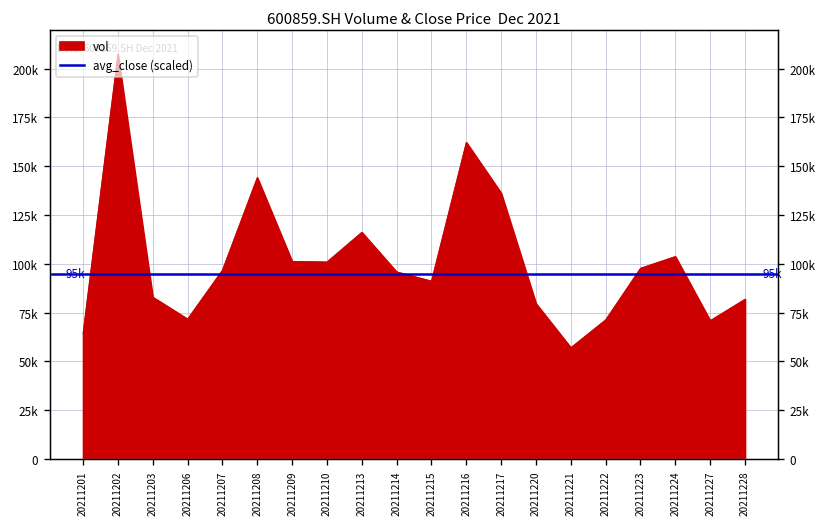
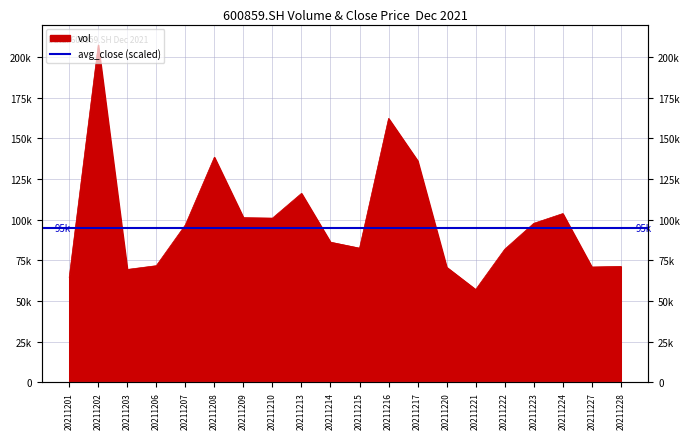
20211203: 83000 -> 69000
20211208: 144000 -> 138000
20211214: 96000 -> 86000
20211215: 91000 -> 83000
20211220: 80000 -> 71000
20211222: 71000 -> 82000
20211228: 82000 -> 71000
